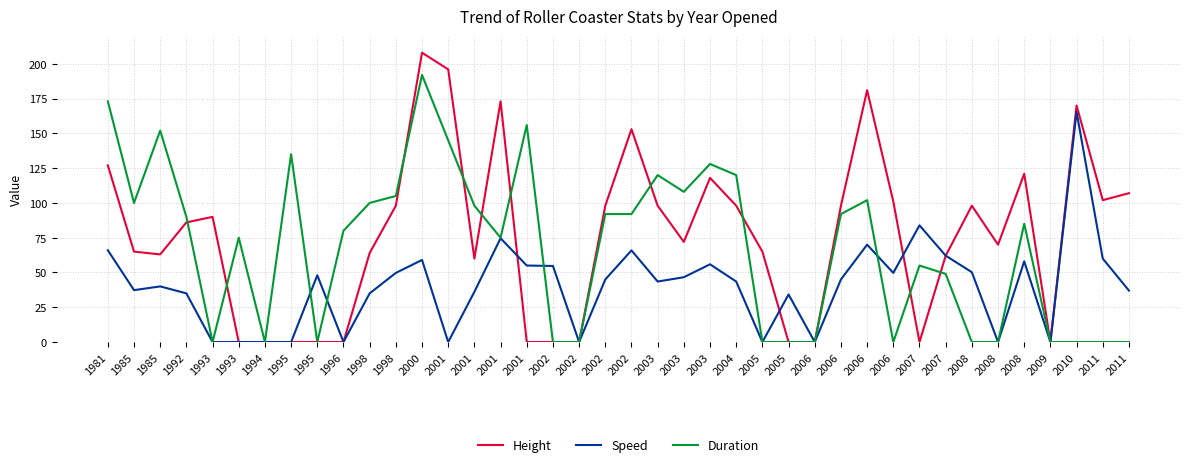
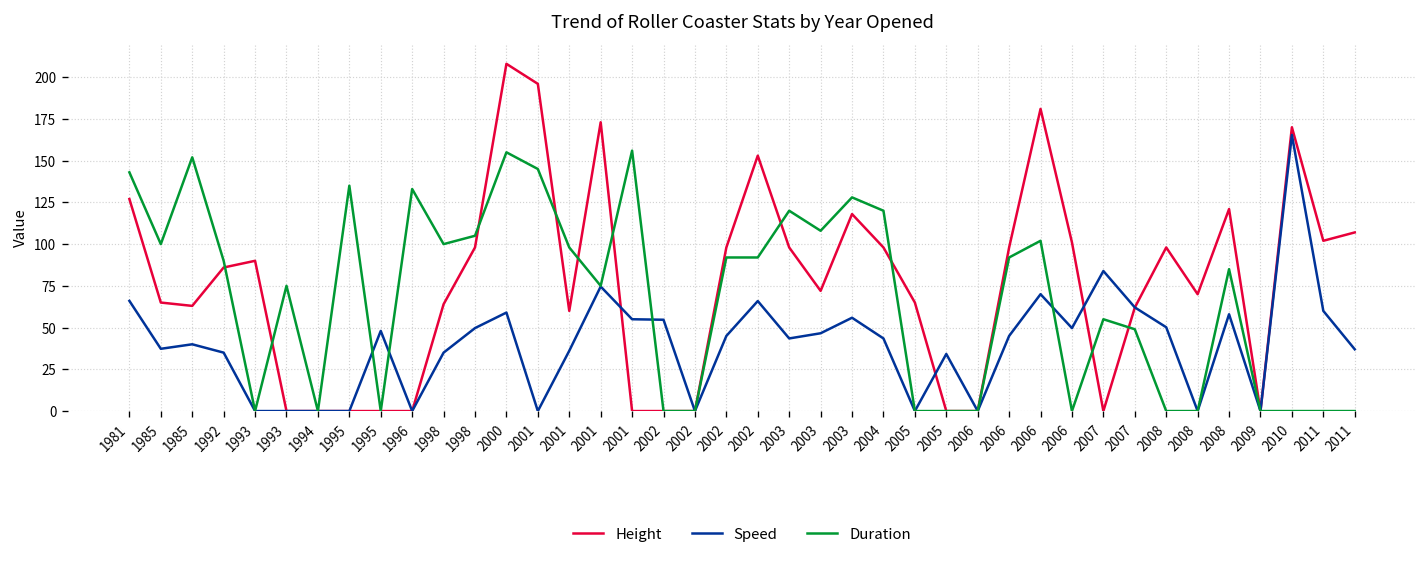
Duration, 1981: 173 -> 143
Duration, 1996: 80 -> 133
Duration, 2000: 192 -> 155
